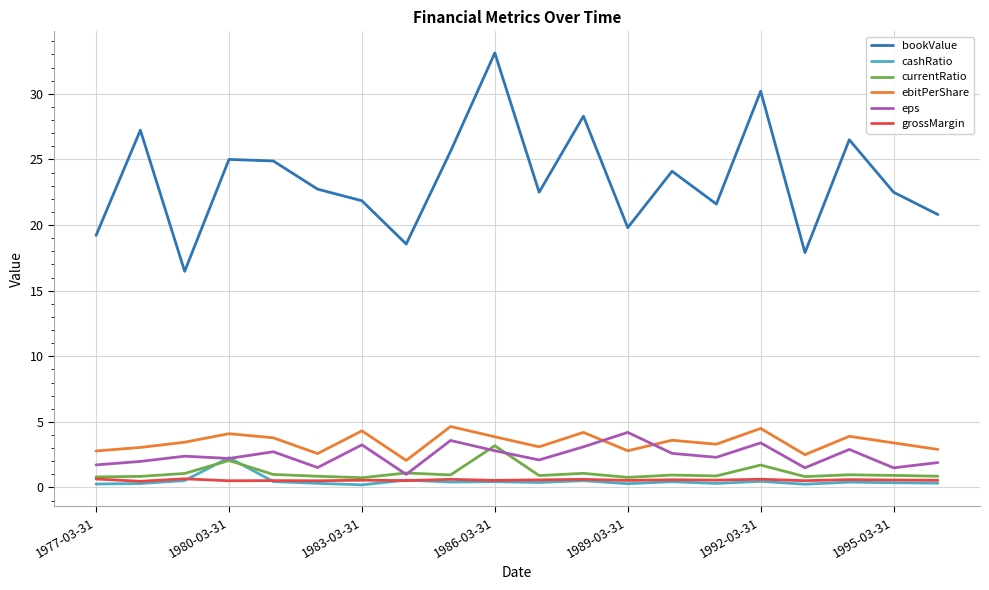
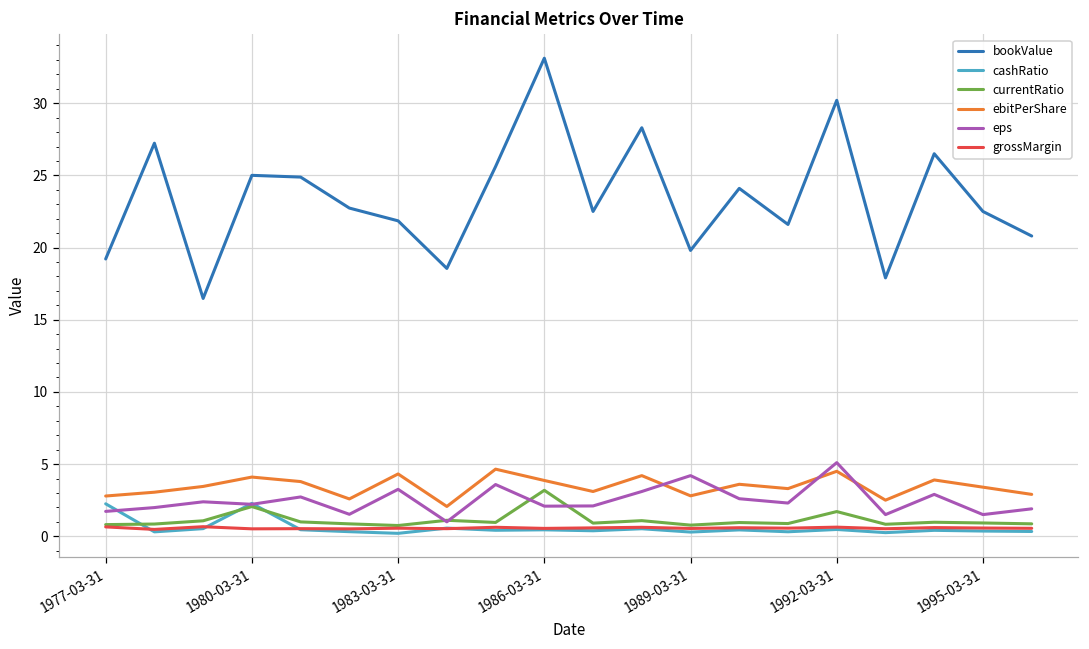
cashRatio, 1977-03-31: 0.3 -> 2.2
eps, 1986-03-31: 2.8 -> 2.1
eps, 1992-03-31: 3.4 -> 5.1
